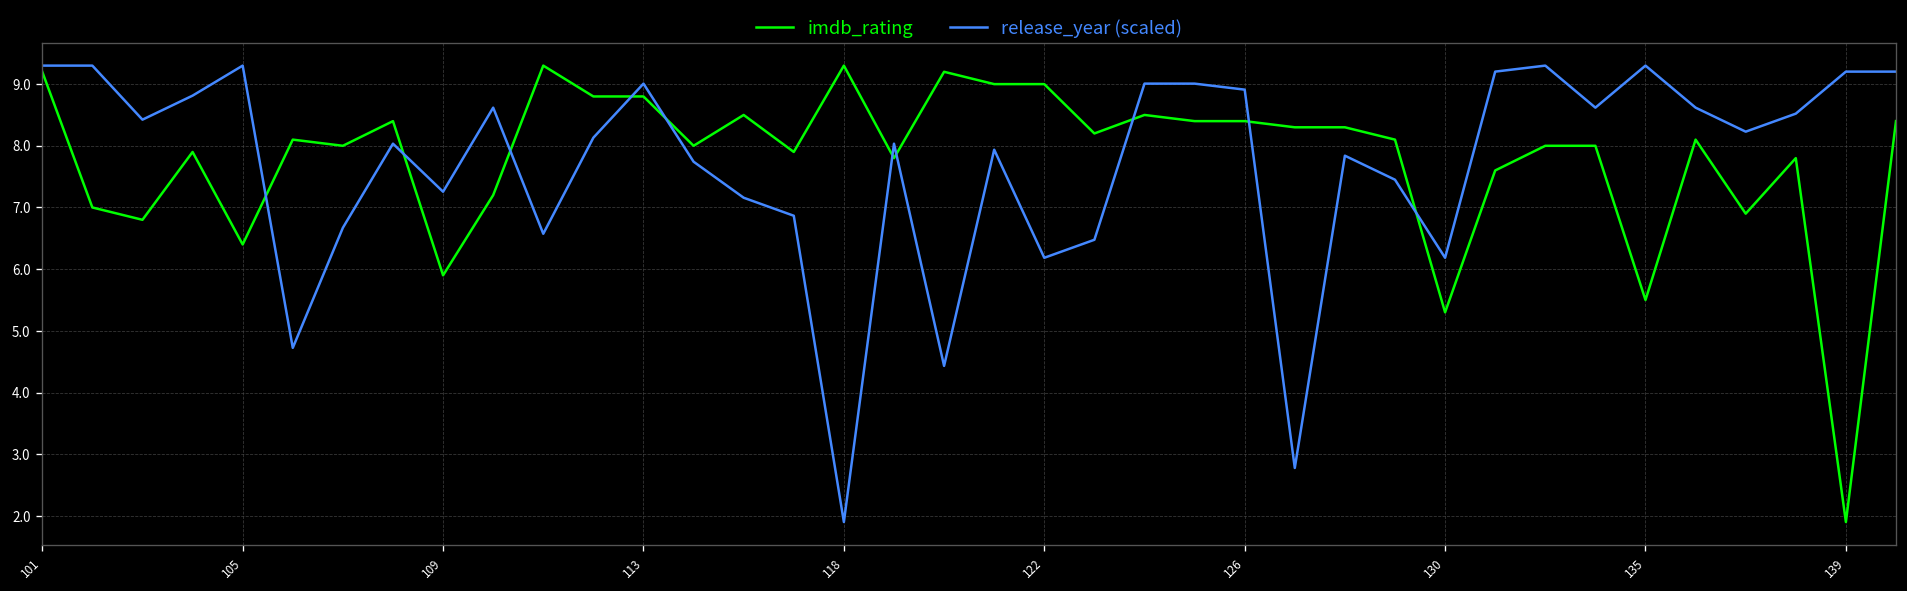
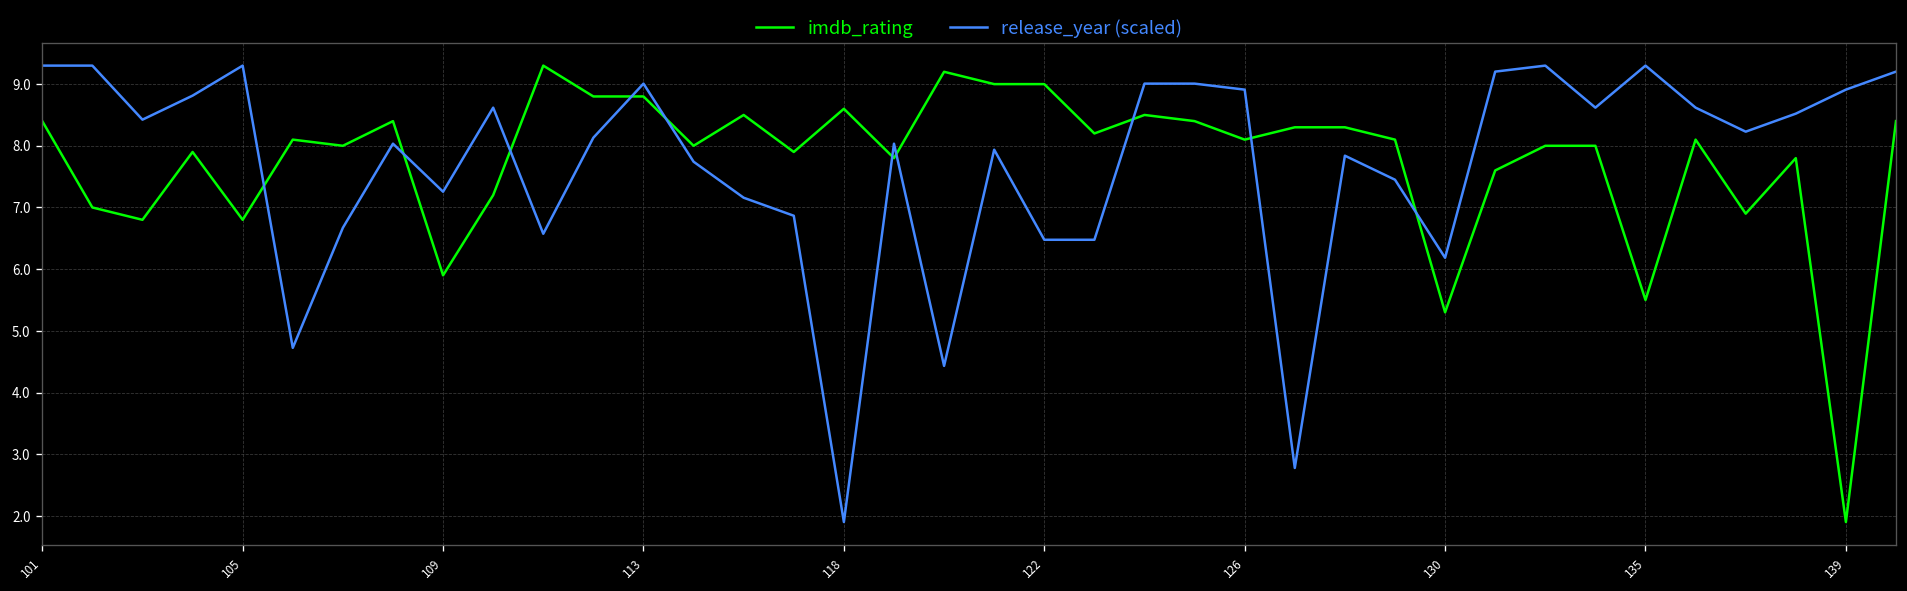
imdb_rating, 101: 9.2 -> 8.4
imdb_rating, 105: 6.4 -> 6.8
imdb_rating, 118: 9.3 -> 8.6
release_year (scaled), 122: 6.2 -> 6.5
imdb_rating, 126: 8.4 -> 8.1
release_year (scaled), 139: 9.2 -> 8.9
